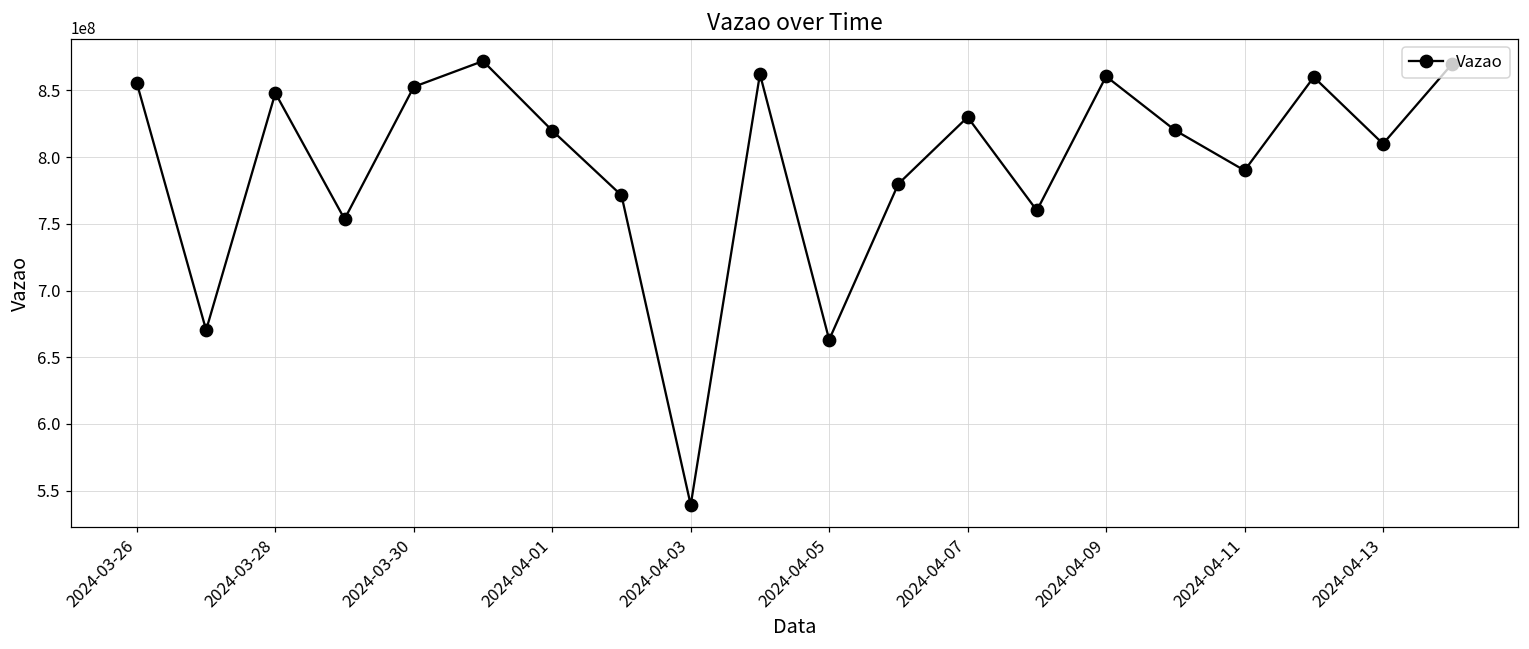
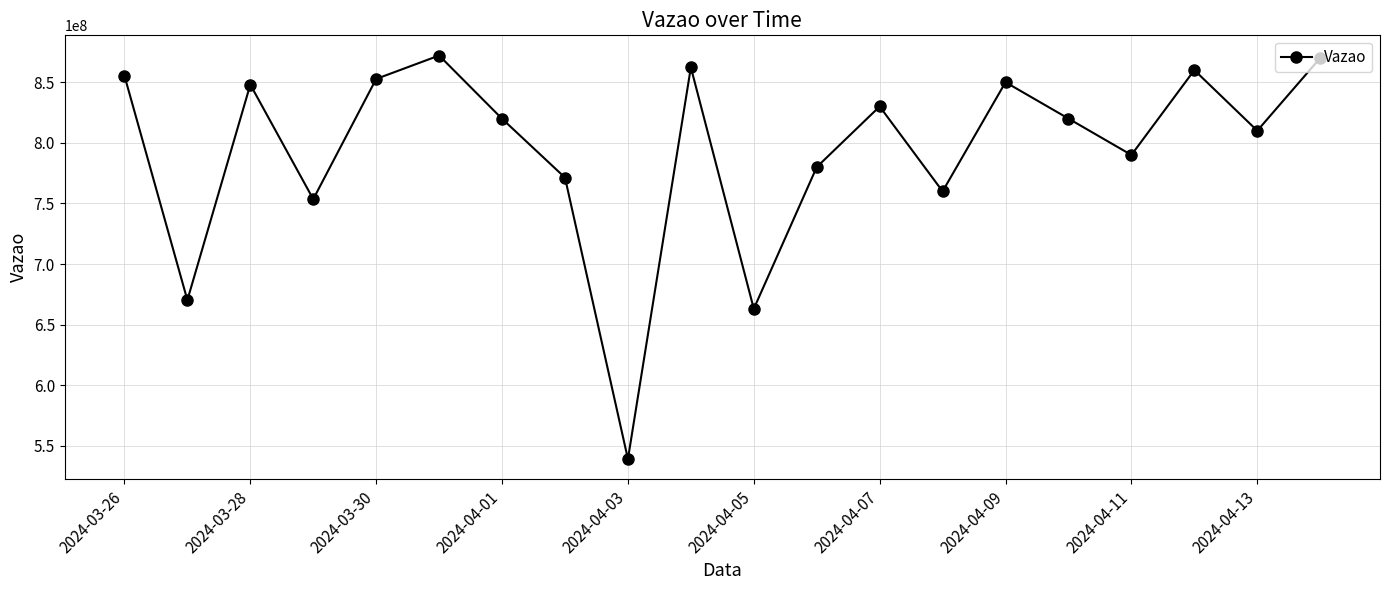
2024-04-09: 861000000 -> 850000000
